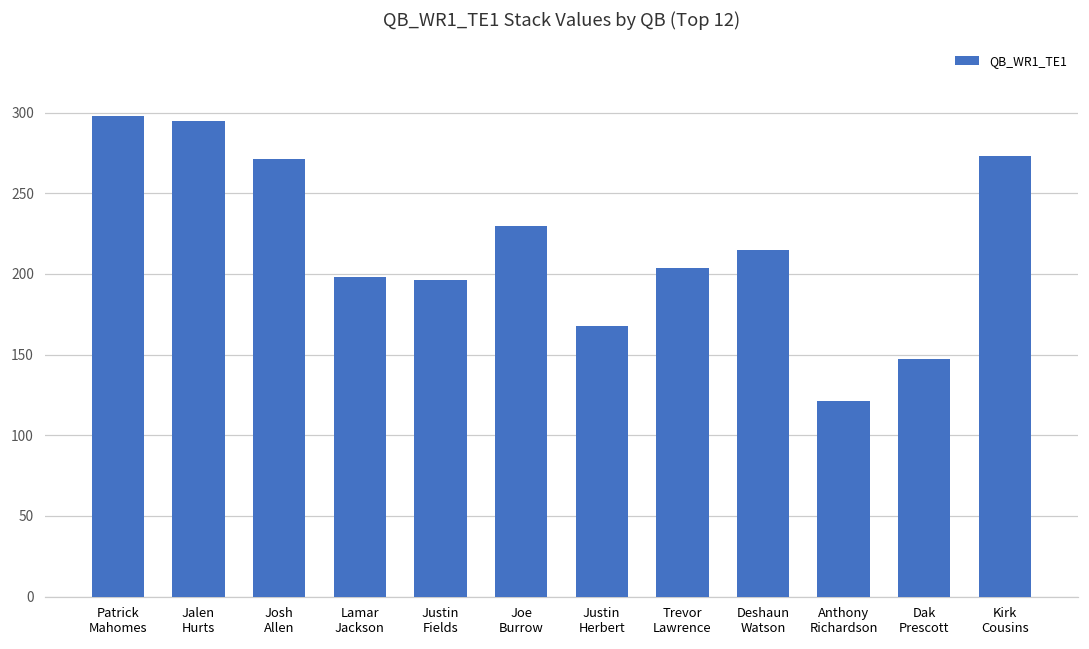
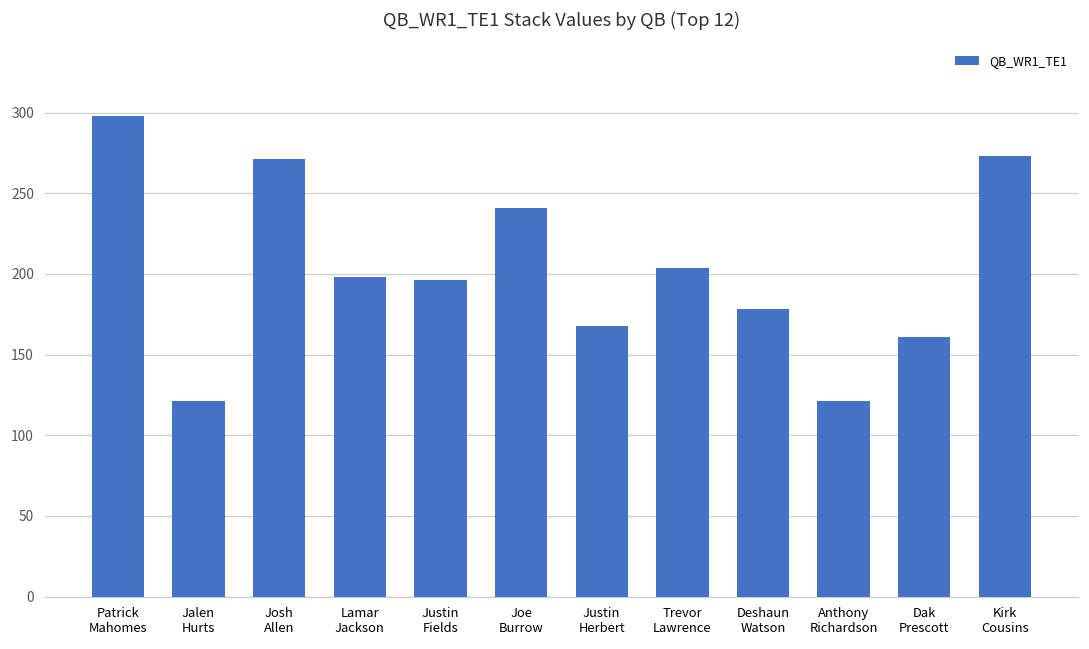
Jalen Hurts: 295 -> 121
Joe Burrow: 230 -> 241
Deshaun Watson: 215 -> 178
Dak Prescott: 147 -> 161
